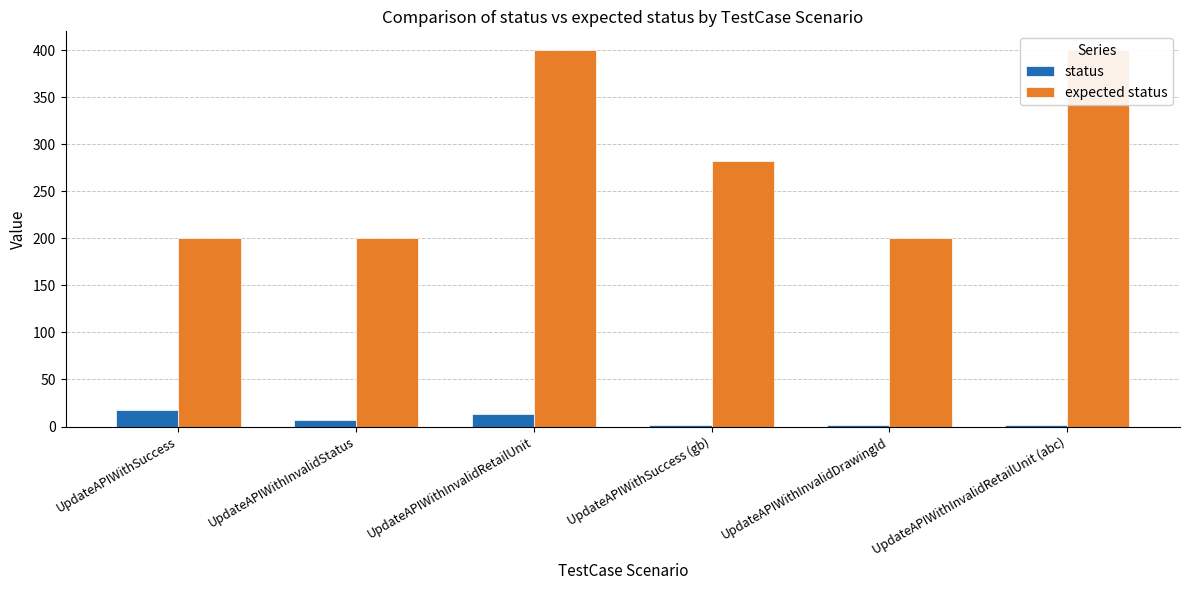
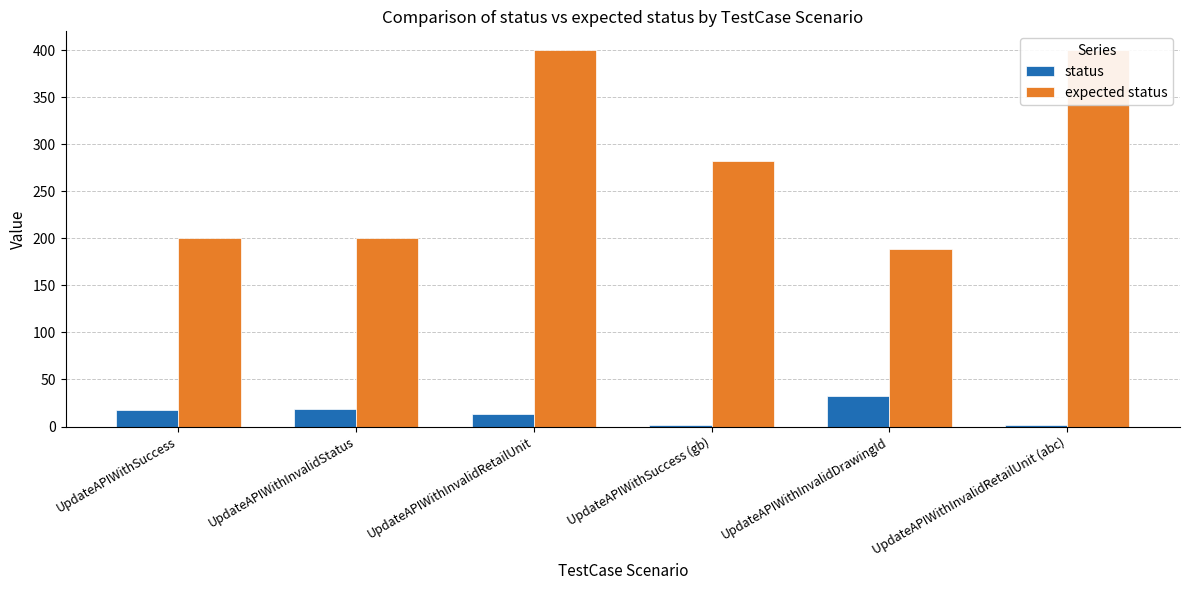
status, UpdateAPIWithInvalidStatus: 10 -> 20
status, UpdateAPIWithInvalidDrawingId: 0 -> 30
expected status, UpdateAPIWithInvalidDrawingId: 200 -> 190
